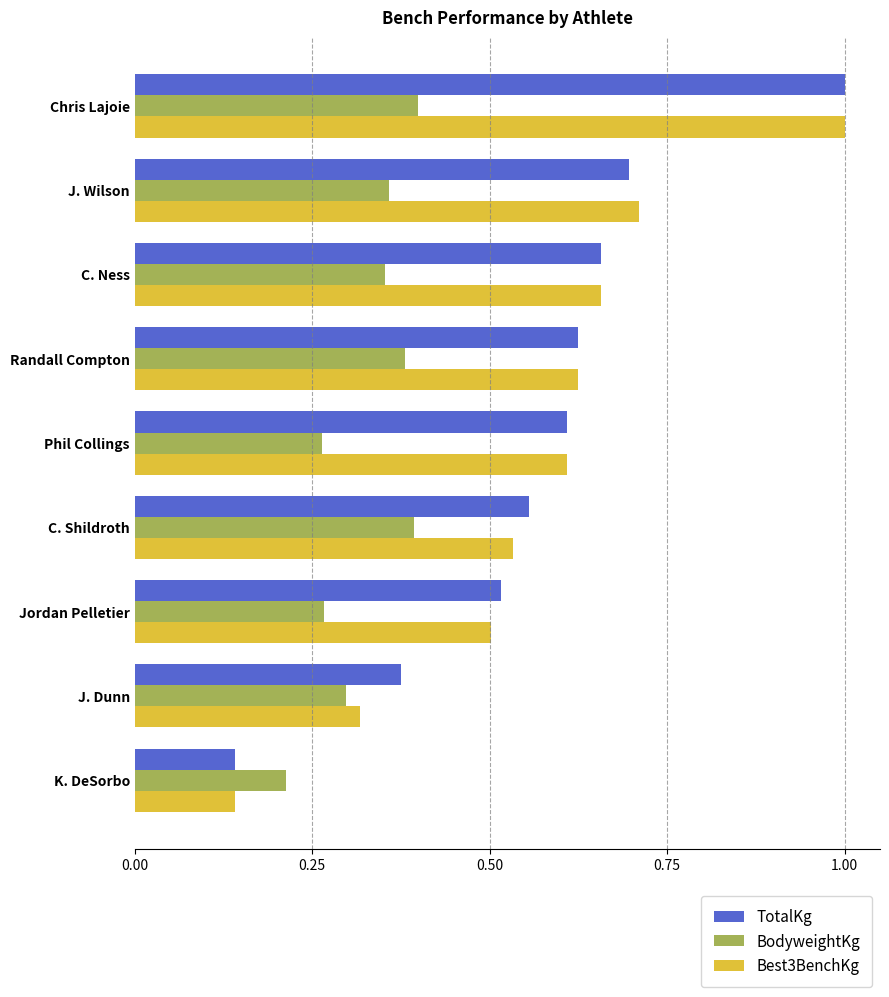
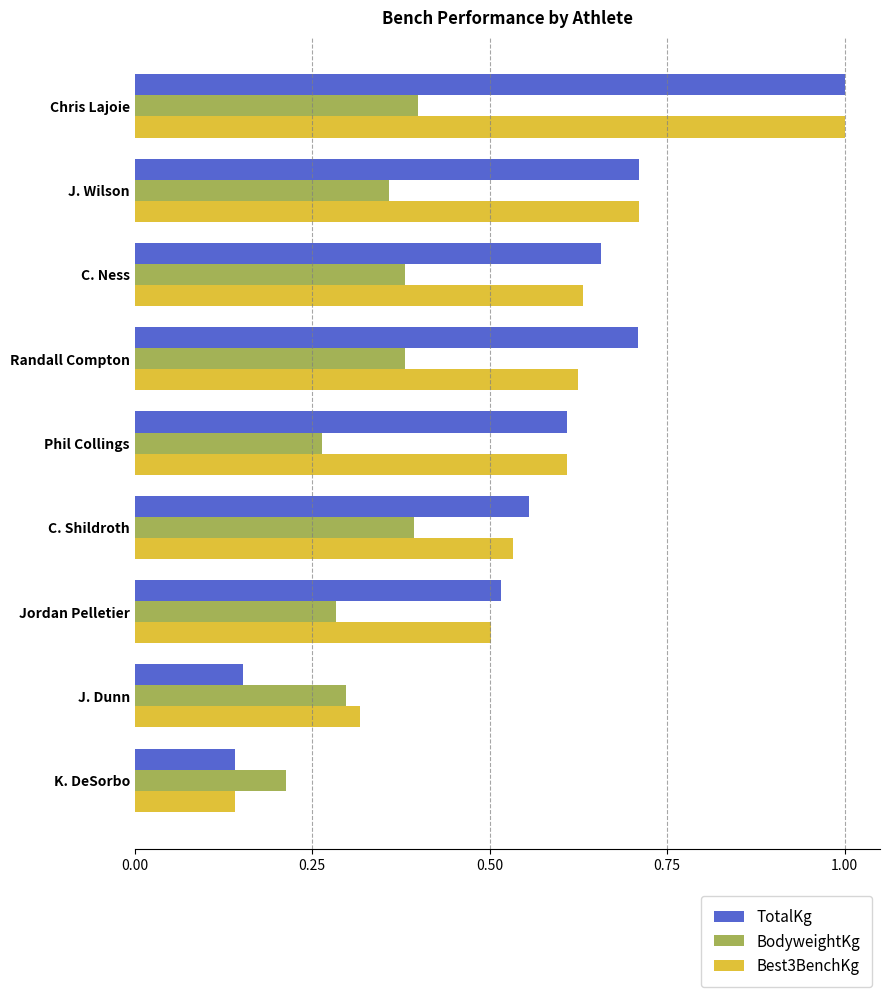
TotalKg, J. Wilson: 0.70 -> 0.71
BodyweightKg, C. Ness: 0.35 -> 0.38
Best3BenchKg, C. Ness: 0.66 -> 0.63
TotalKg, Randall Compton: 0.63 -> 0.71
BodyweightKg, Jordan Pelletier: 0.27 -> 0.28
TotalKg, J. Dunn: 0.37 -> 0.15
